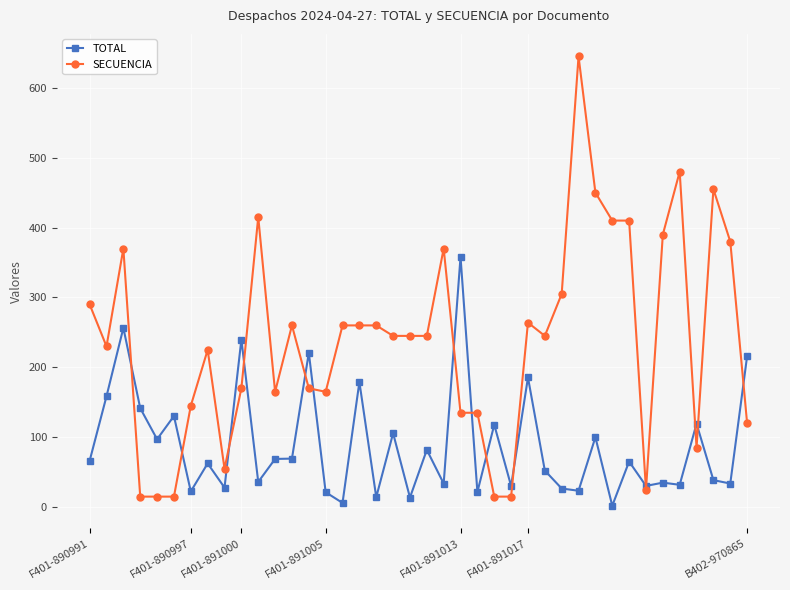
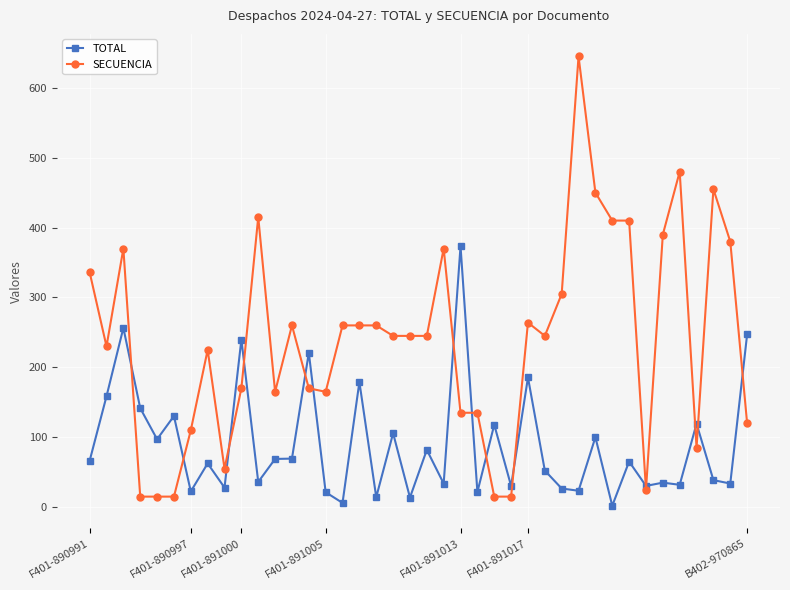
SECUENCIA, F401-890991: 290 -> 340
SECUENCIA, F401-890997: 150 -> 110
TOTAL, F401-891013: 360 -> 370
TOTAL, B402-970865: 220 -> 250
